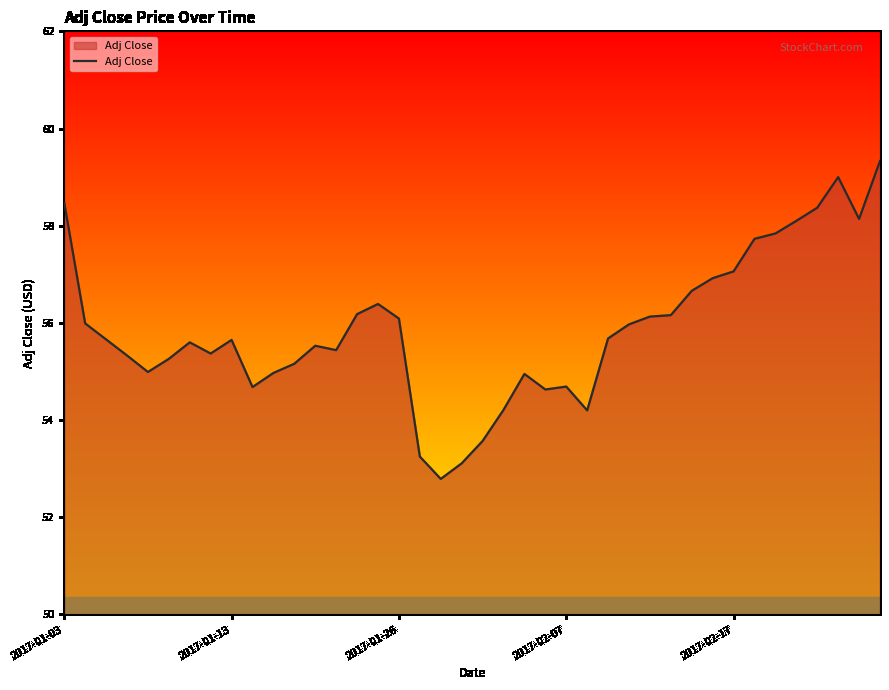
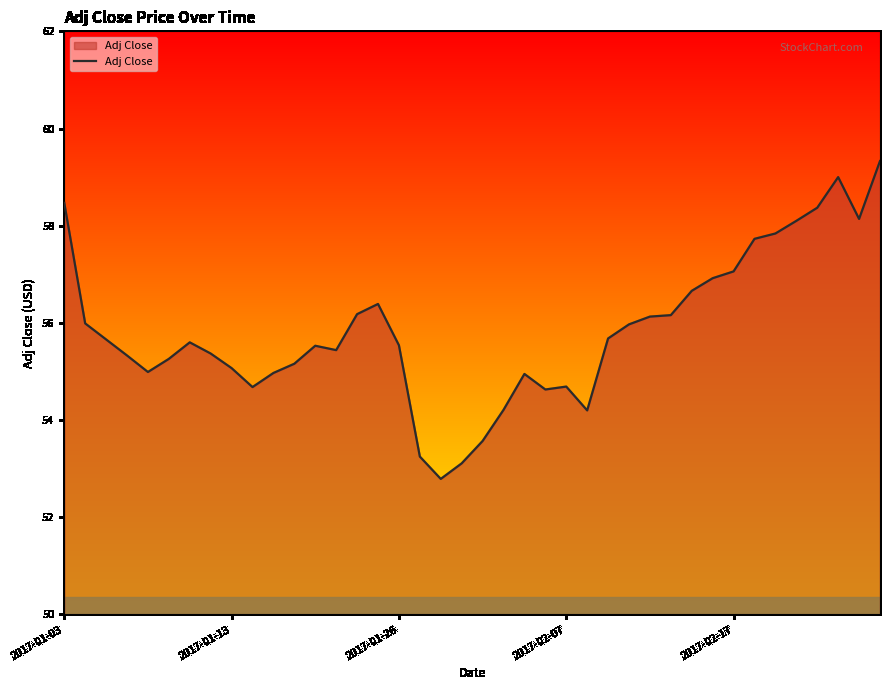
2017-01-13: 55.7 -> 55.1
2017-01-26: 56.1 -> 55.5
